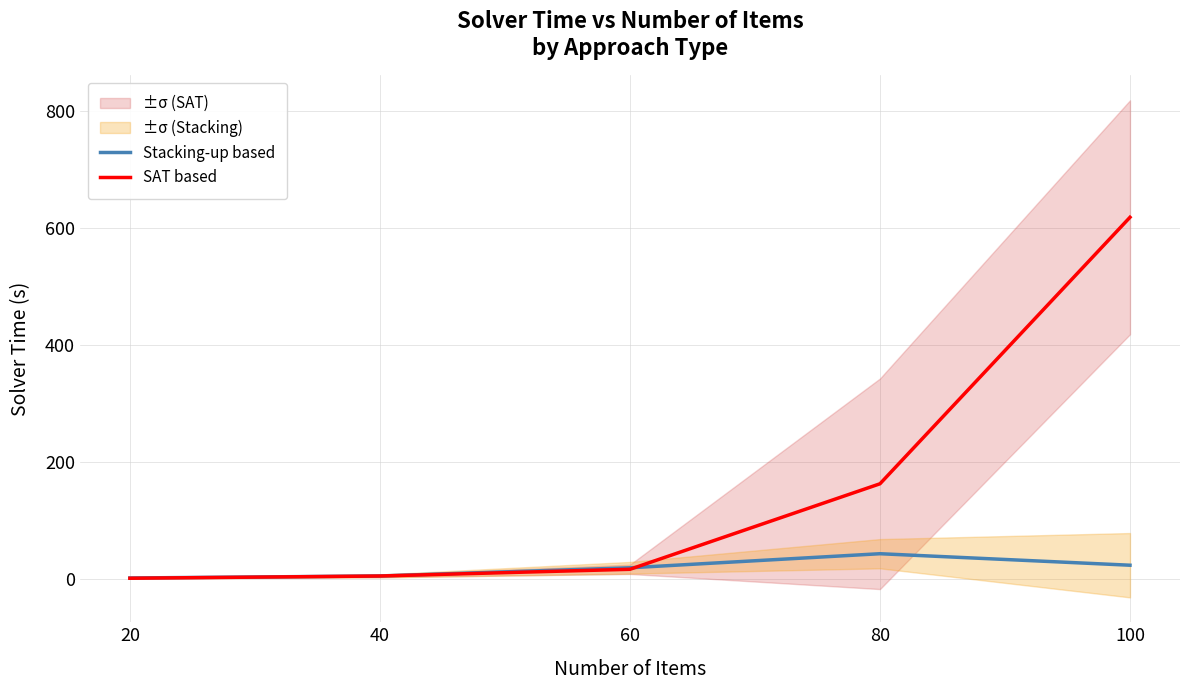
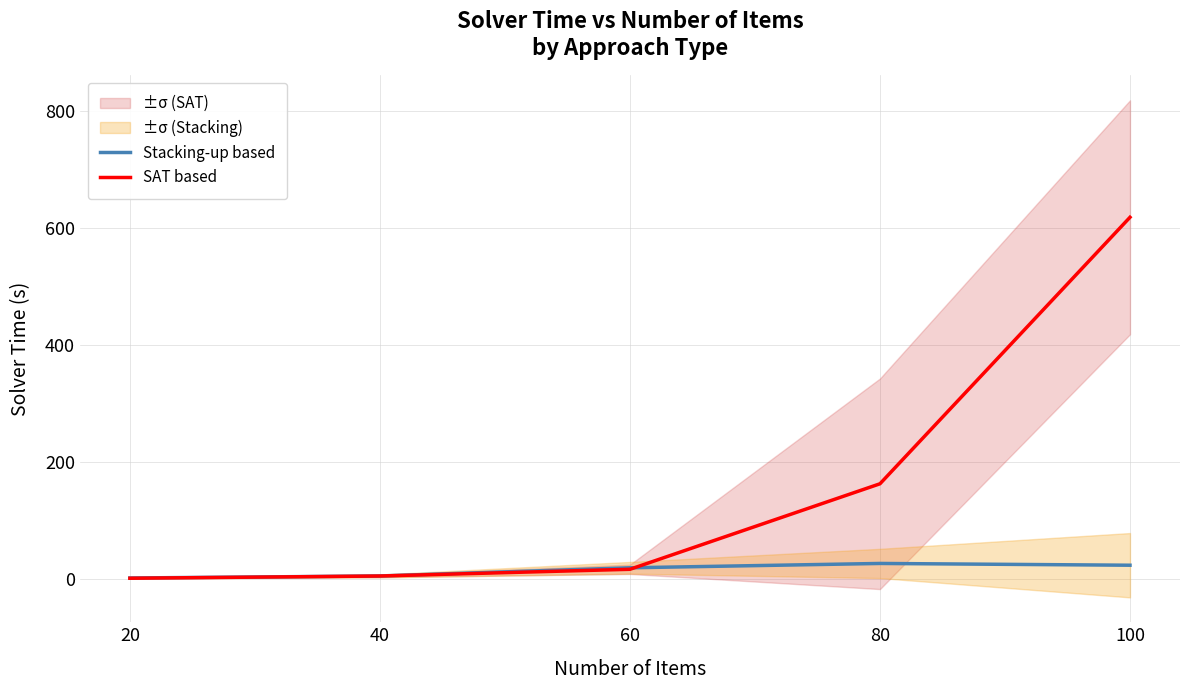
Stacking-up based, 80: 40 -> 30
